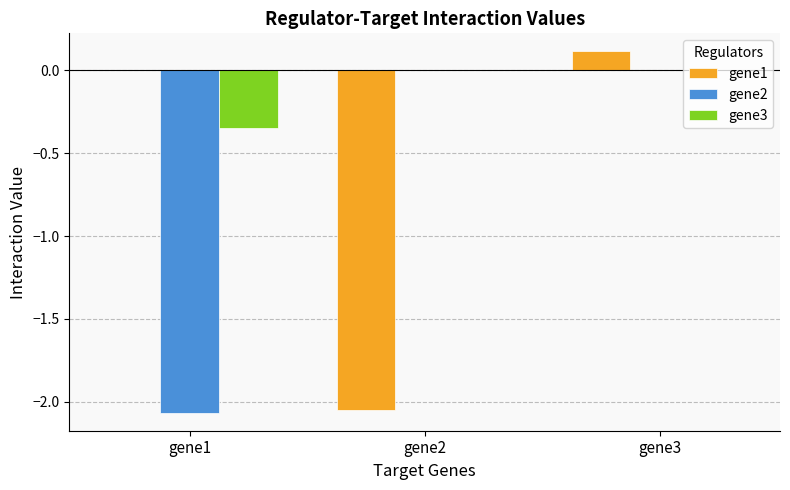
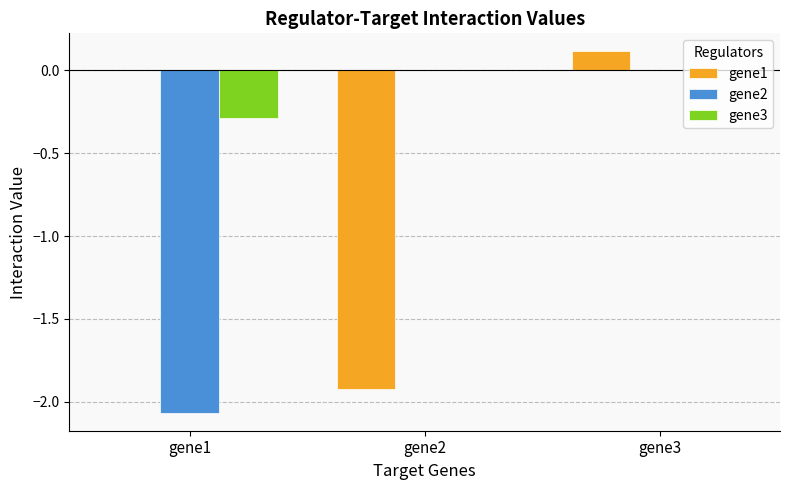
gene3, gene1: -0.35 -> -0.29
gene1, gene2: -2.05 -> -1.92
